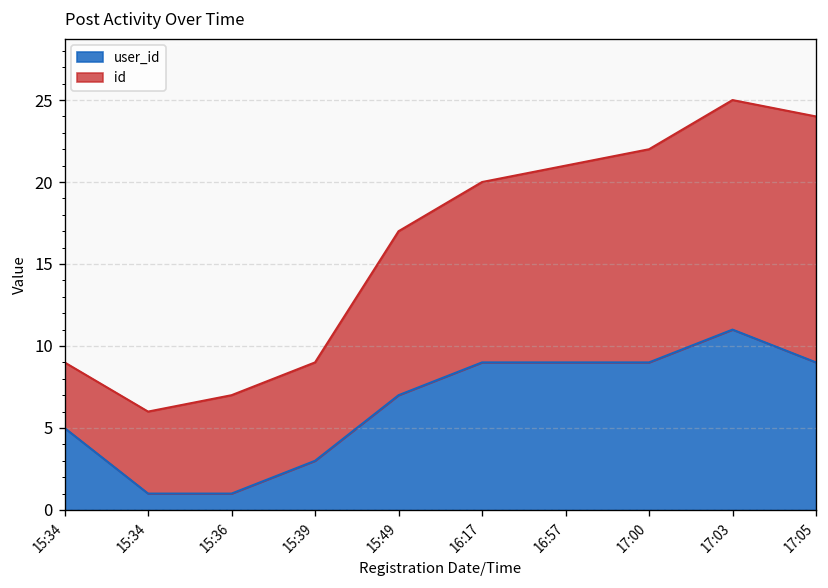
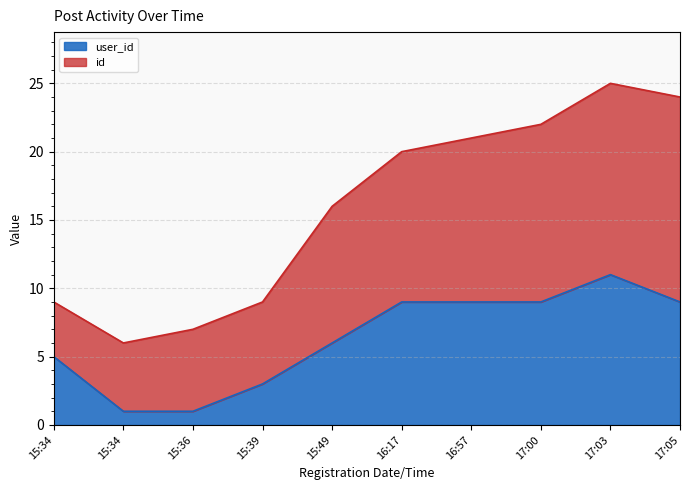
user_id, 15:49: 7 -> 6
